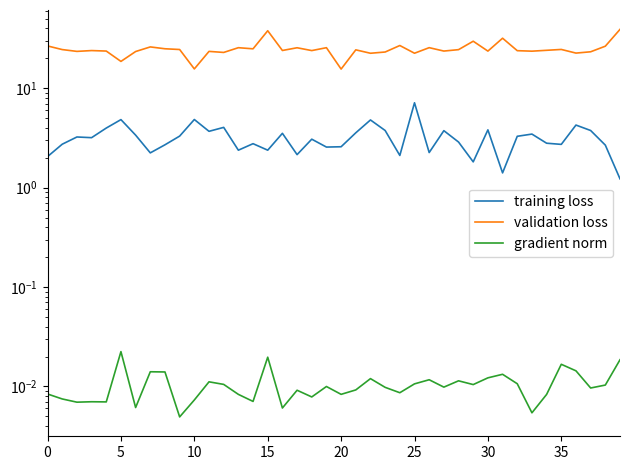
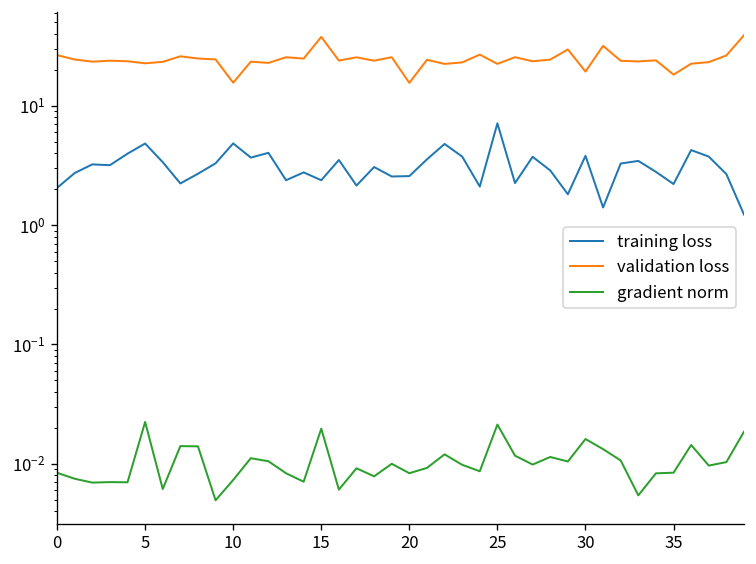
validation loss, 5: 19 -> 23
gradient norm, 25: 0.011 -> 0.021
validation loss, 30: 24 -> 19
gradient norm, 30: 0.012 -> 0.016
training loss, 35: 2.7 -> 2.2
validation loss, 35: 25 -> 18
gradient norm, 35: 0.017 -> 0.008
